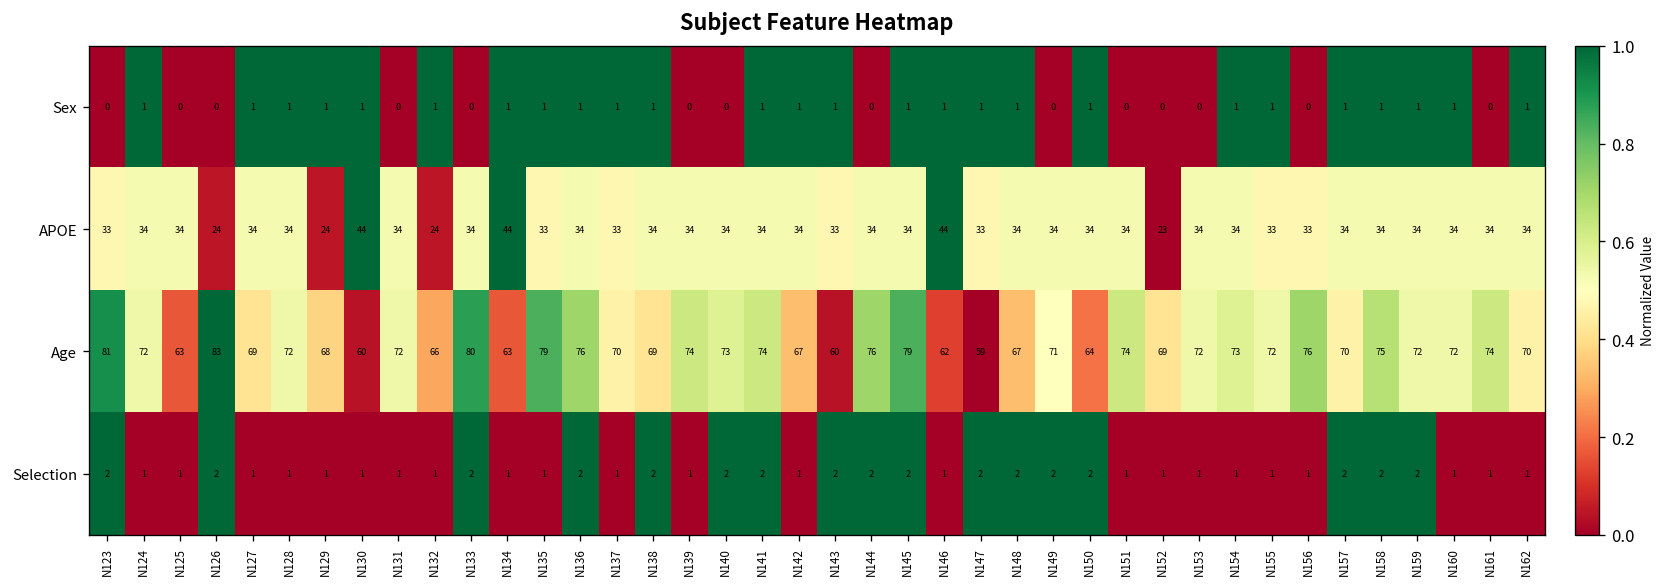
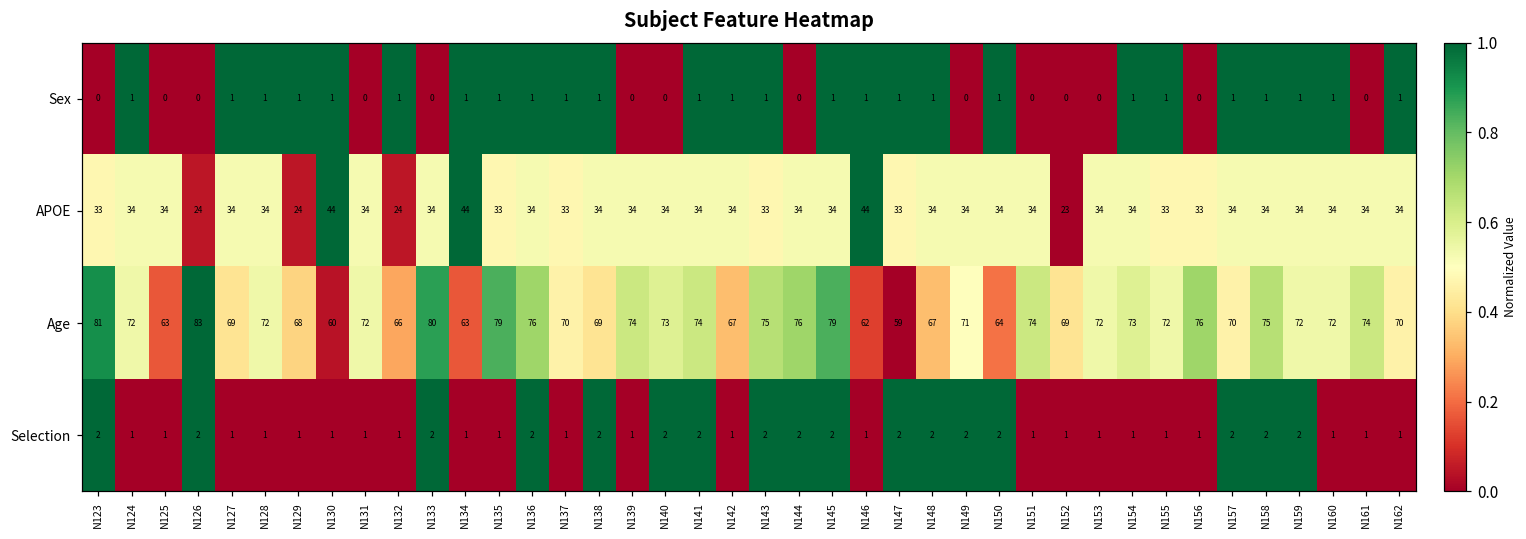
Age, N143: 60 -> 75
